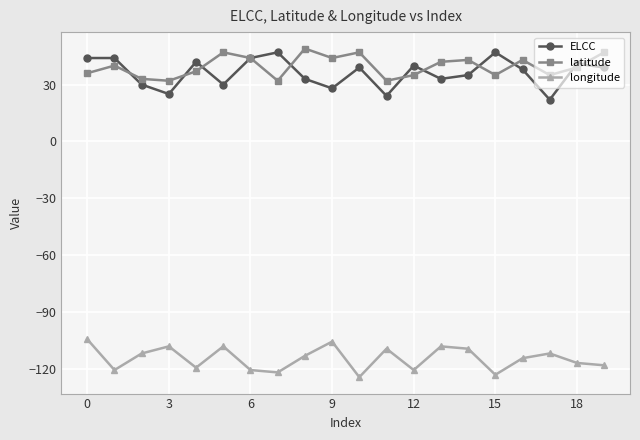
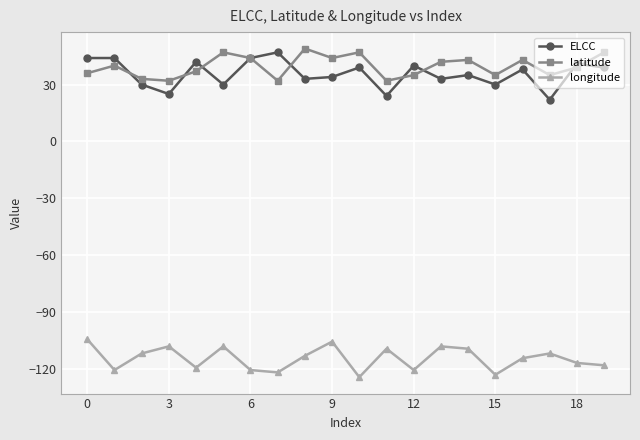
ELCC, 9: 28 -> 34
ELCC, 15: 47 -> 30
